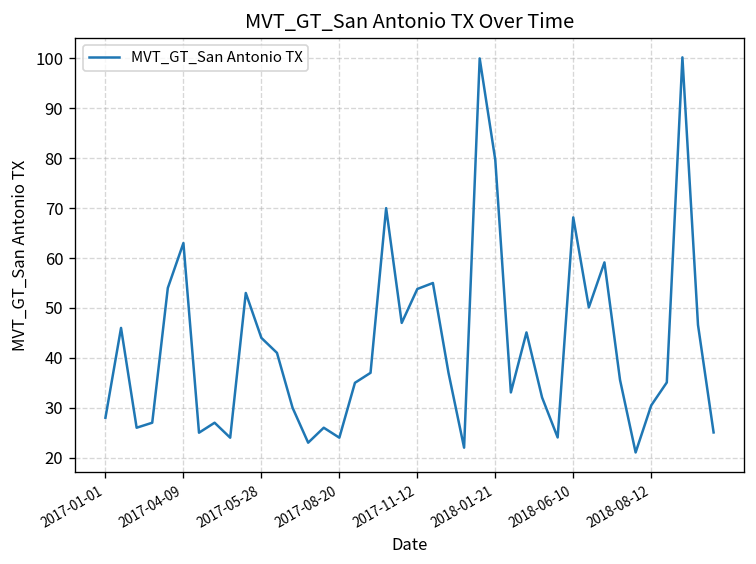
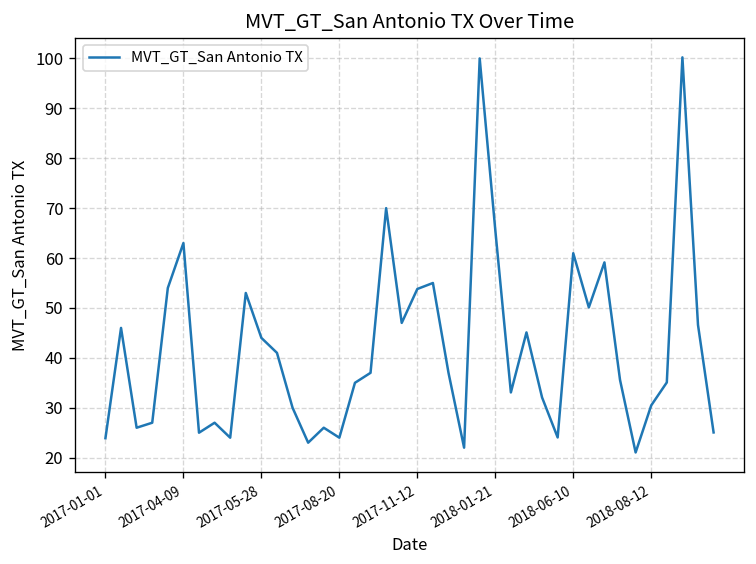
2017-01-01: 28 -> 24
2018-01-21: 80 -> 66
2018-06-10: 68 -> 61
